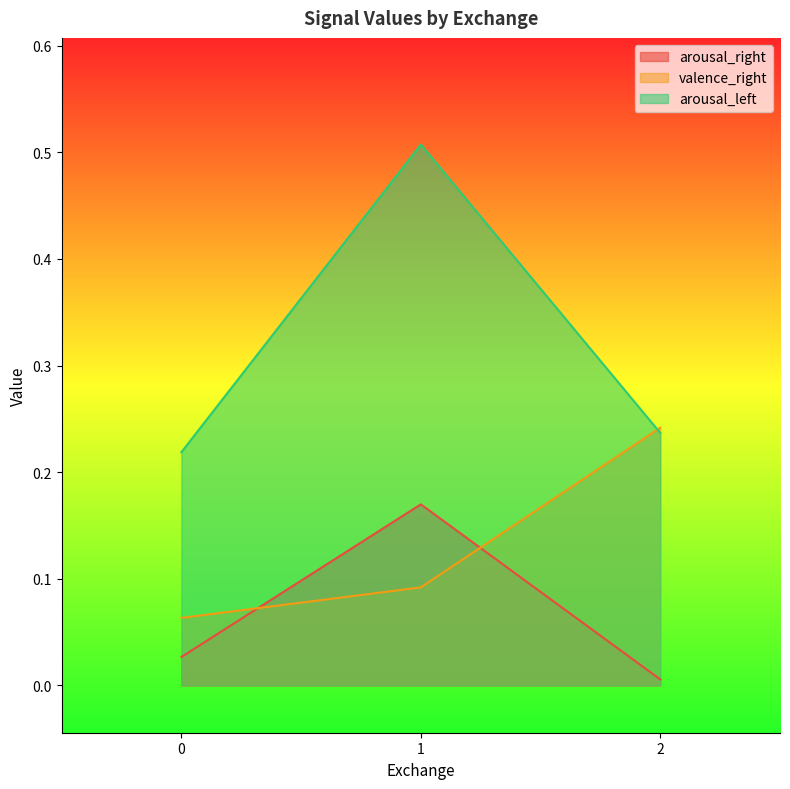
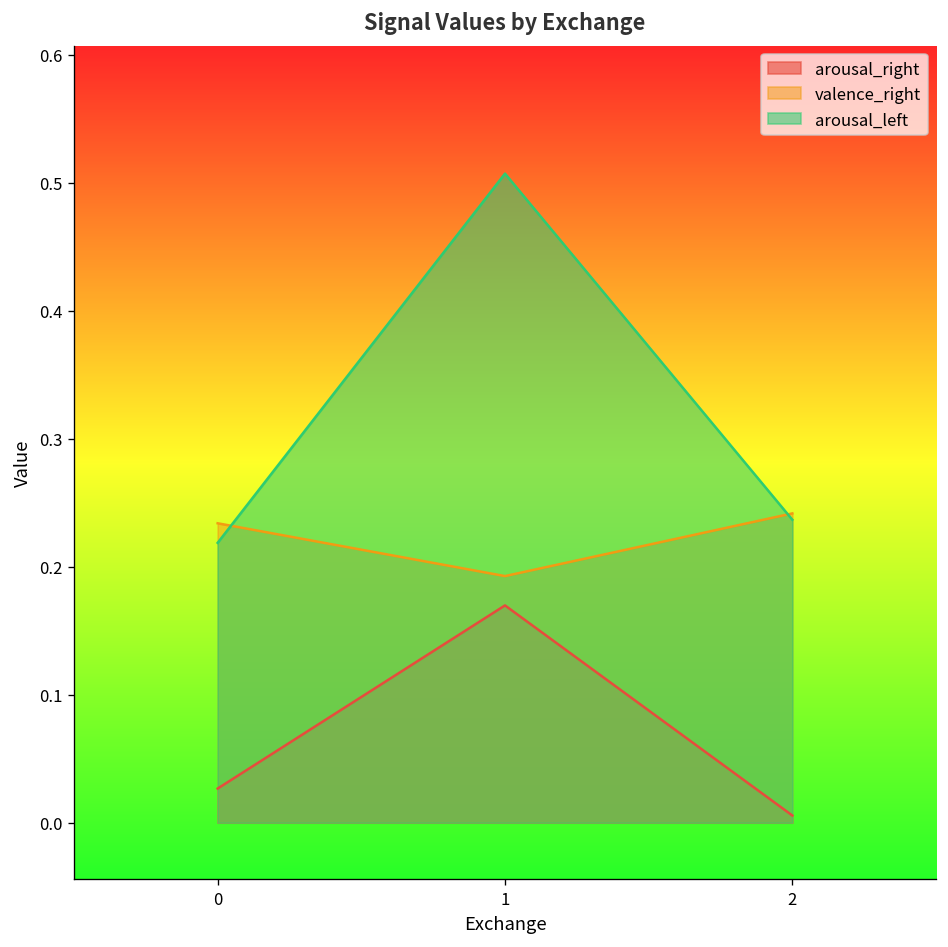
valence_right, 0: 0.063 -> 0.234
valence_right, 1: 0.092 -> 0.193
